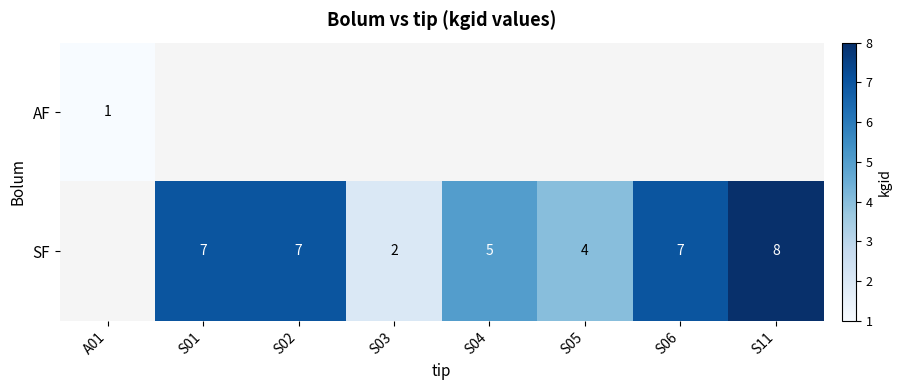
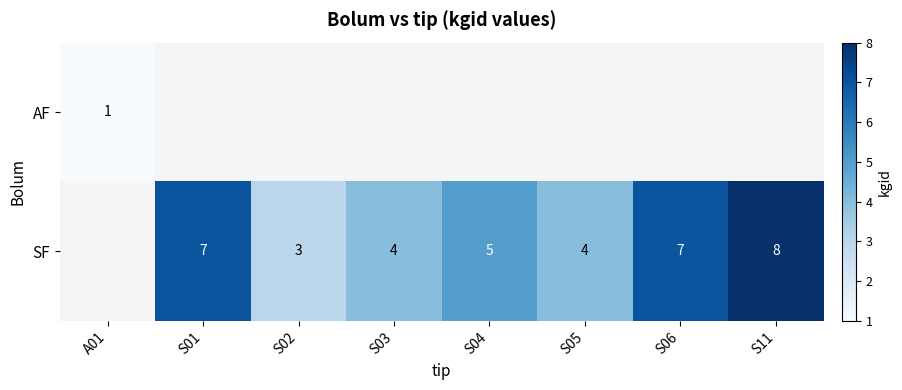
SF, S02: 7 -> 3
SF, S03: 2 -> 4
